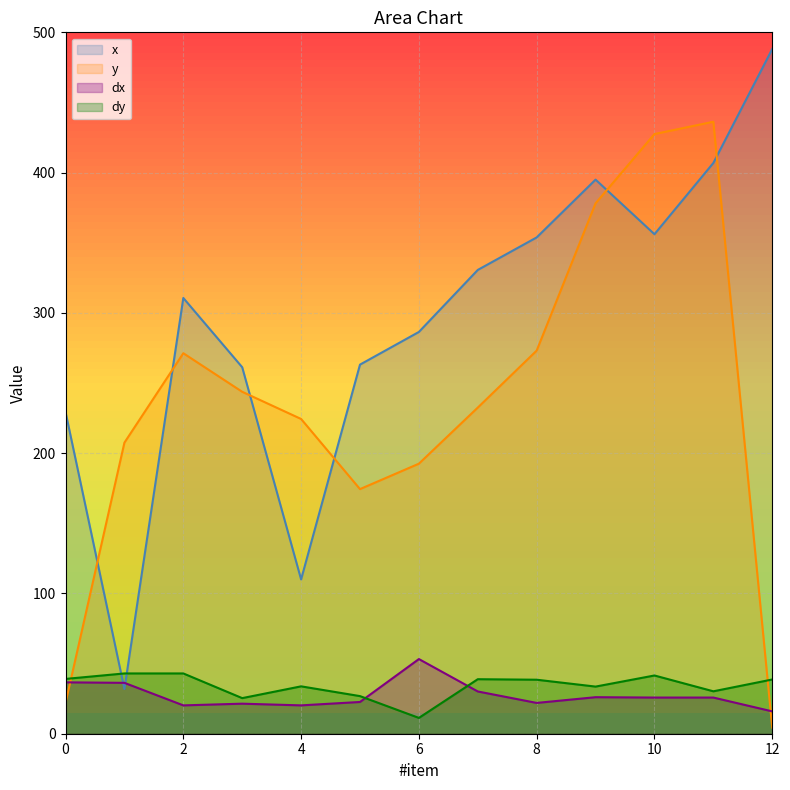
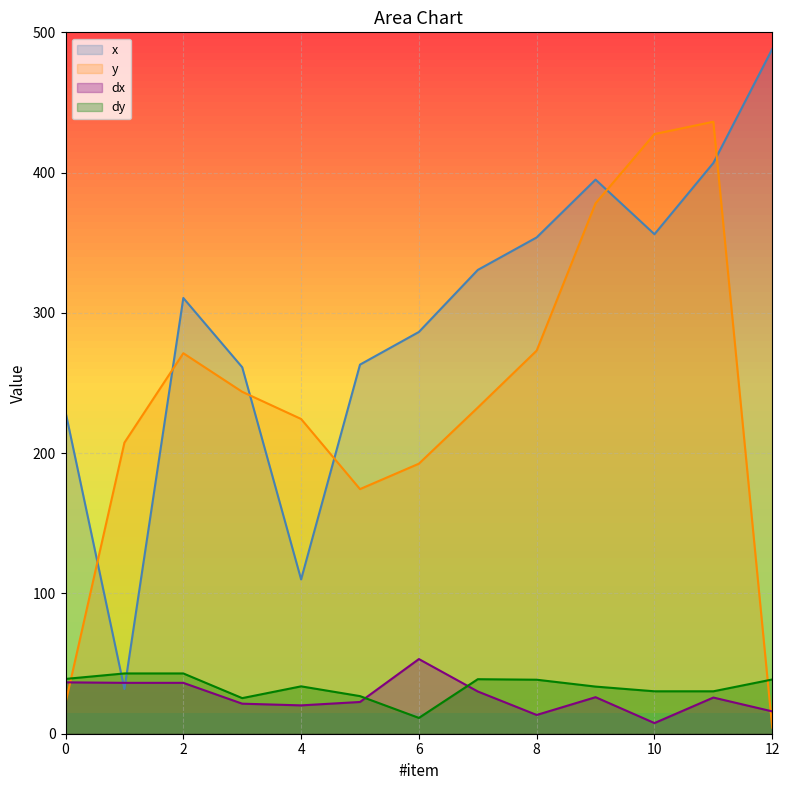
dx, 2: 20 -> 36
dx, 8: 22 -> 13
dx, 10: 26 -> 8
dy, 10: 42 -> 30
